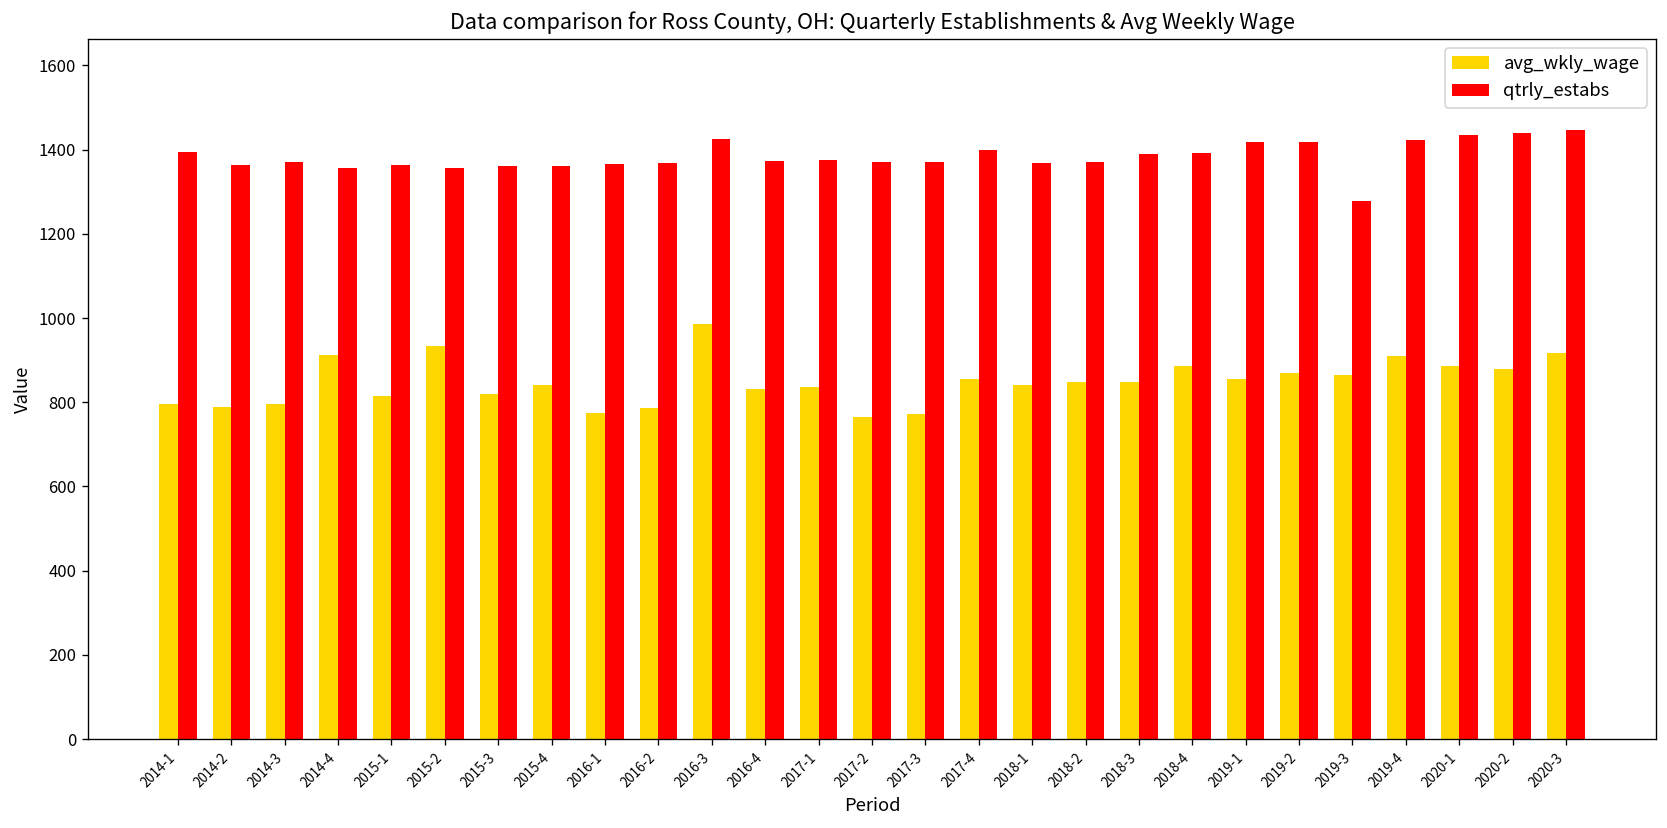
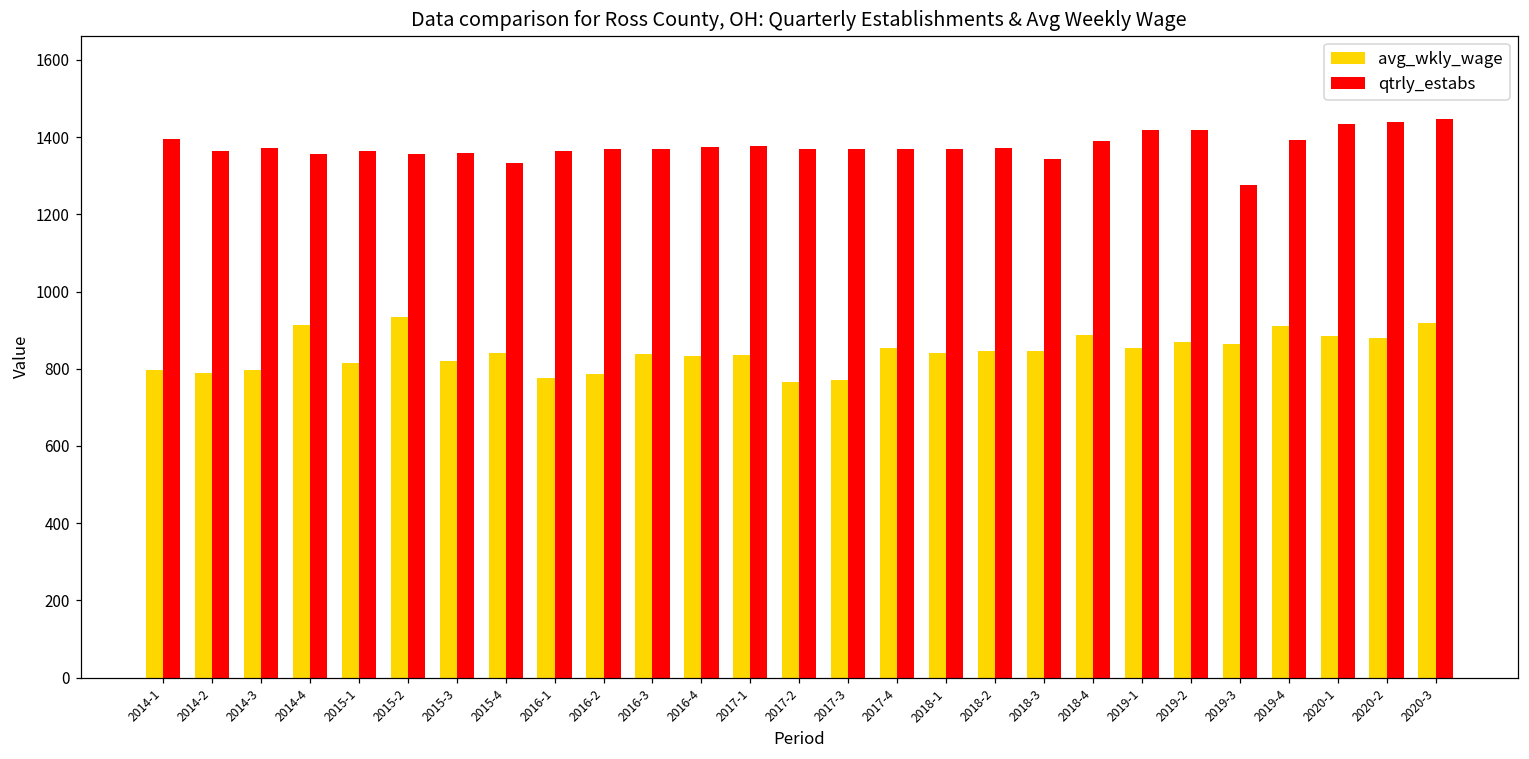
qtrly_estabs, 2015-4: 1360 -> 1330
avg_wkly_wage, 2016-3: 990 -> 840
qtrly_estabs, 2016-3: 1420 -> 1370
qtrly_estabs, 2017-4: 1400 -> 1370
qtrly_estabs, 2018-3: 1390 -> 1340
qtrly_estabs, 2019-4: 1420 -> 1390
